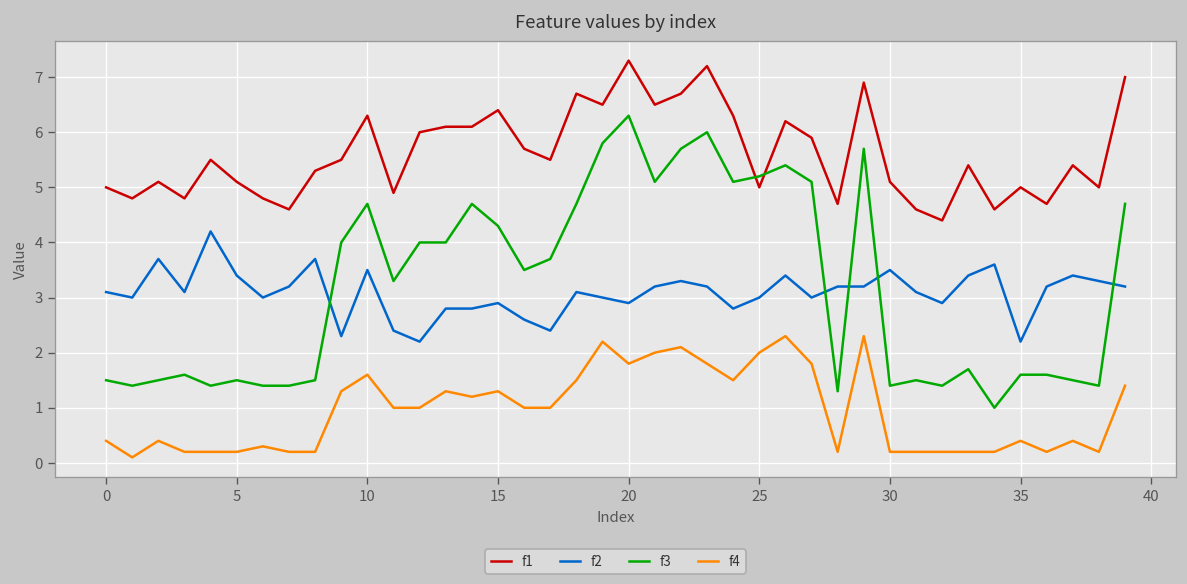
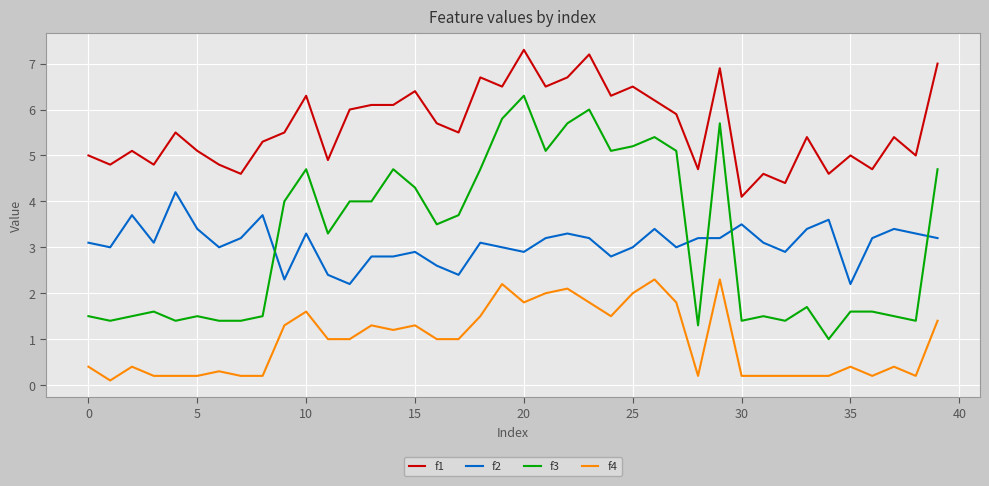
f2, 10: 3.5 -> 3.3
f1, 25: 5.0 -> 6.5
f1, 30: 5.1 -> 4.1
